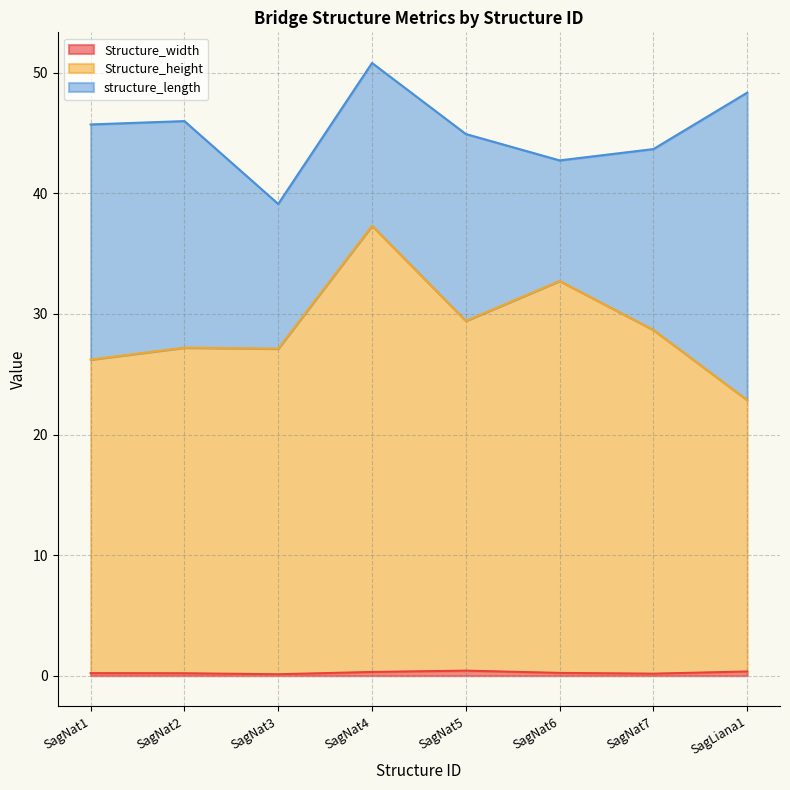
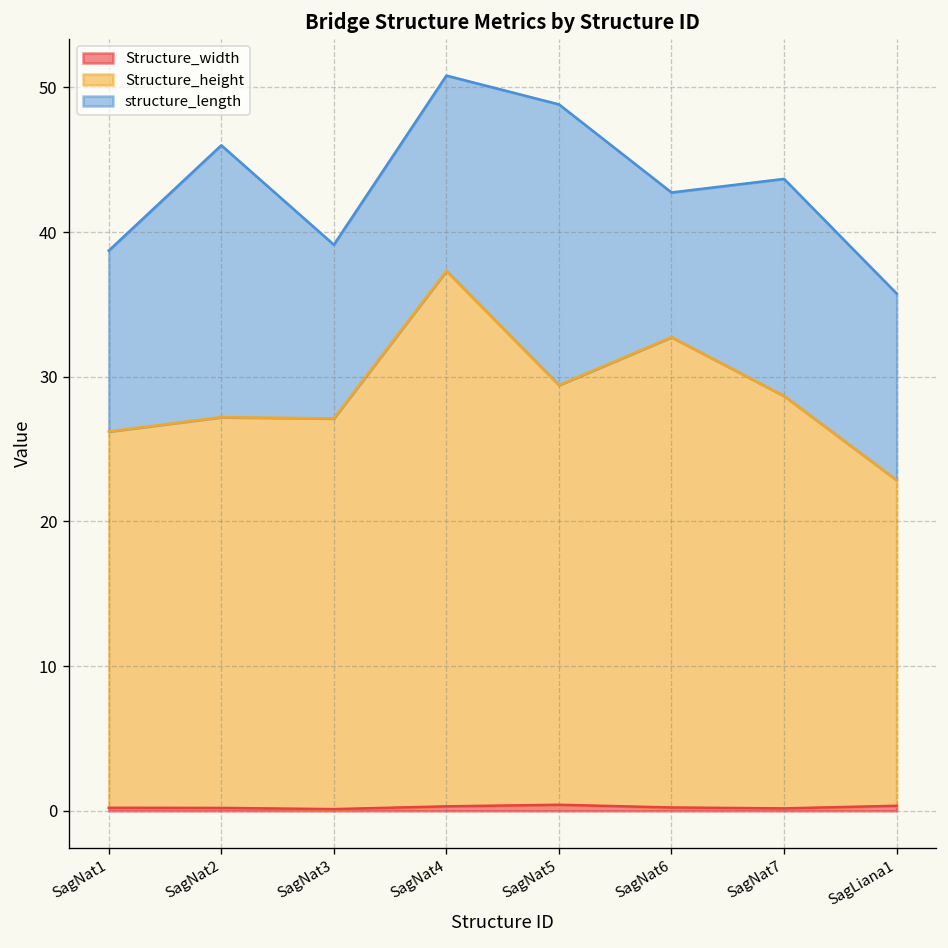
structure_length, SagNat1: 19.5 -> 12.5
structure_length, SagNat5: 15.5 -> 19.4
structure_length, SagLiana1: 25.5 -> 12.9
